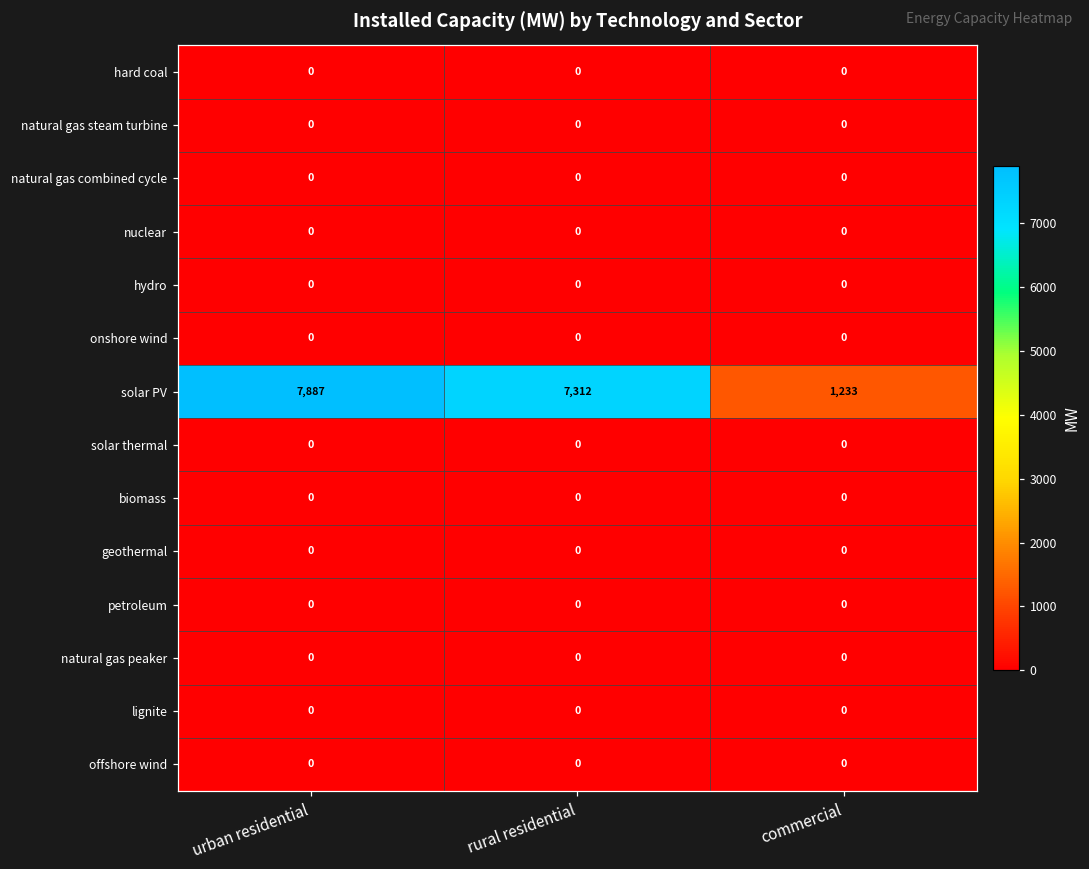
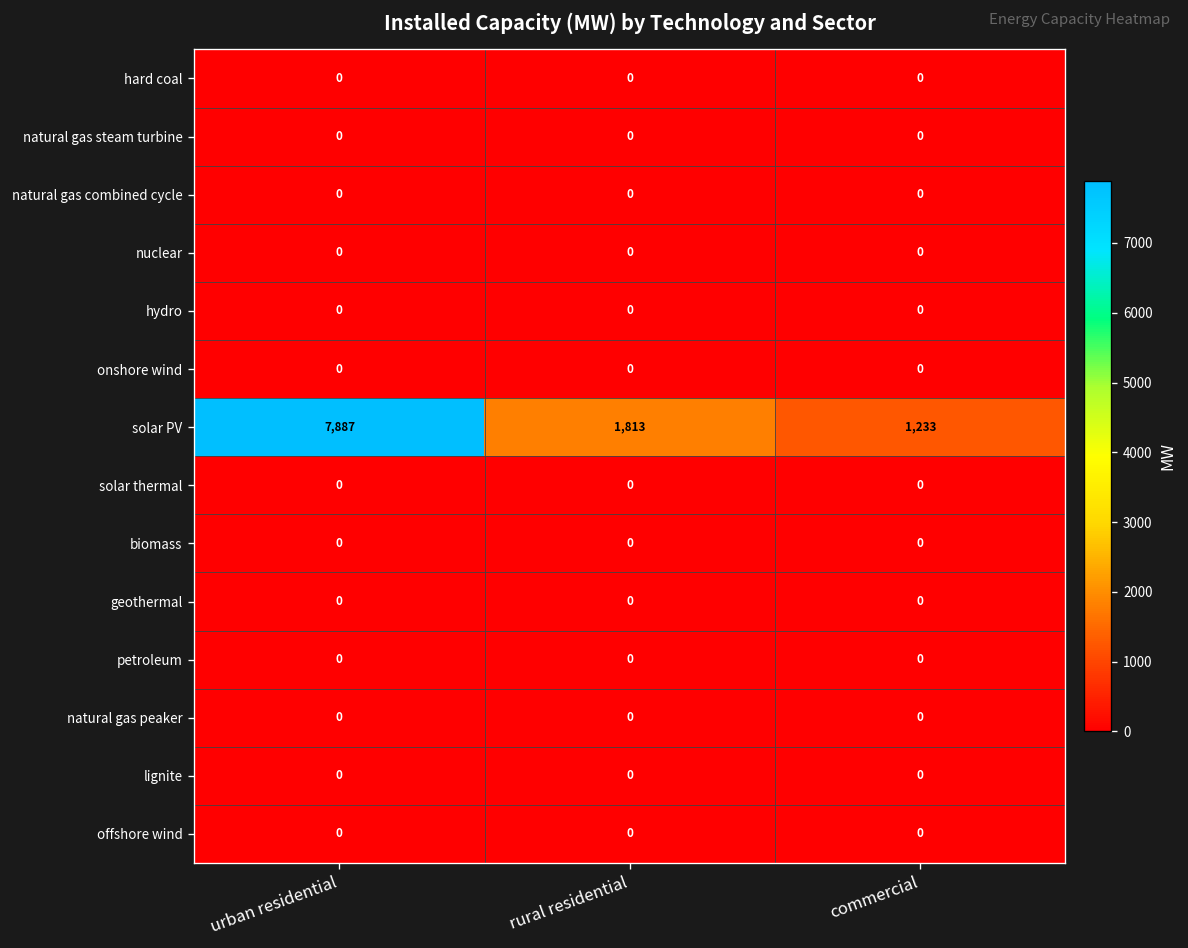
solar PV, rural residential: 7,312 -> 1,813
